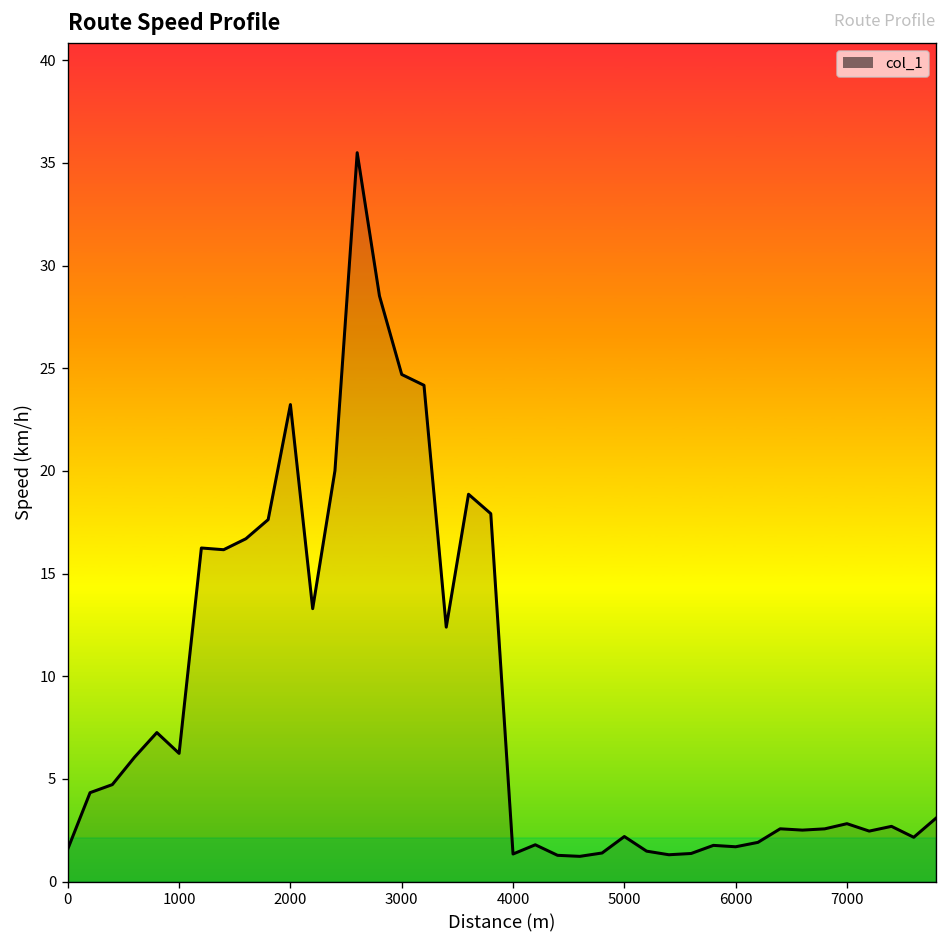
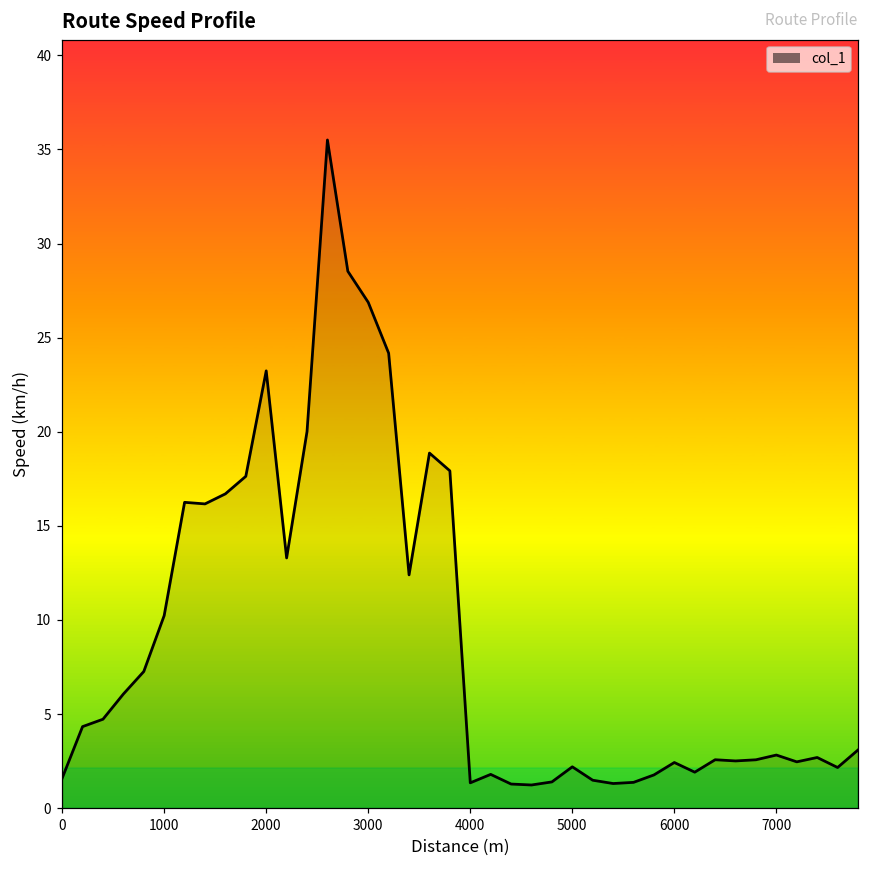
1000: 6.2 -> 10.2
3000: 24.7 -> 26.9
6000: 1.7 -> 2.4
